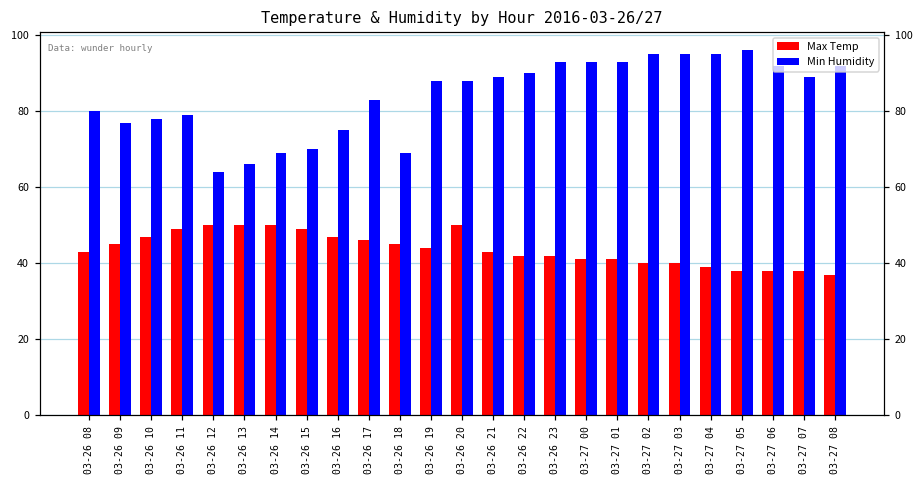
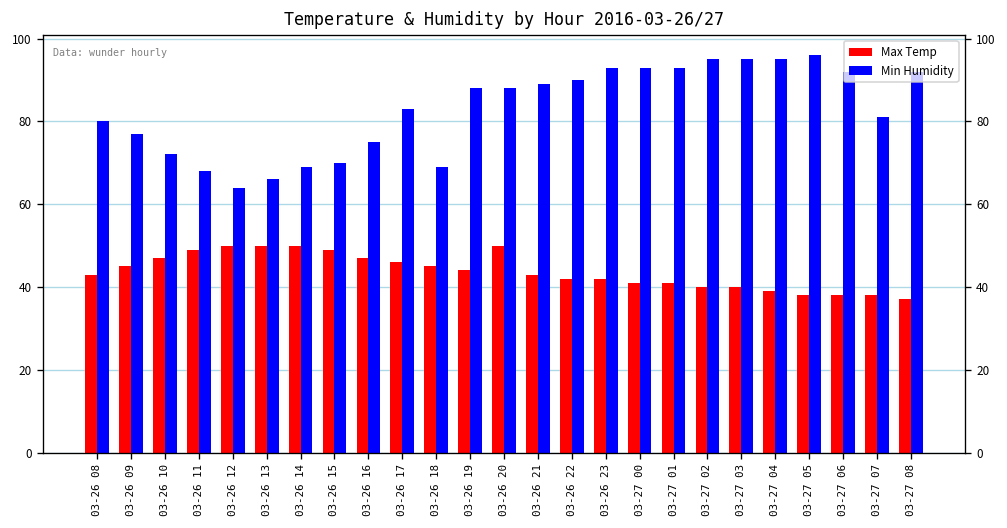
Min Humidity, 03-26 10: 78 -> 72
Min Humidity, 03-26 11: 79 -> 68
Min Humidity, 03-27 07: 89 -> 81
